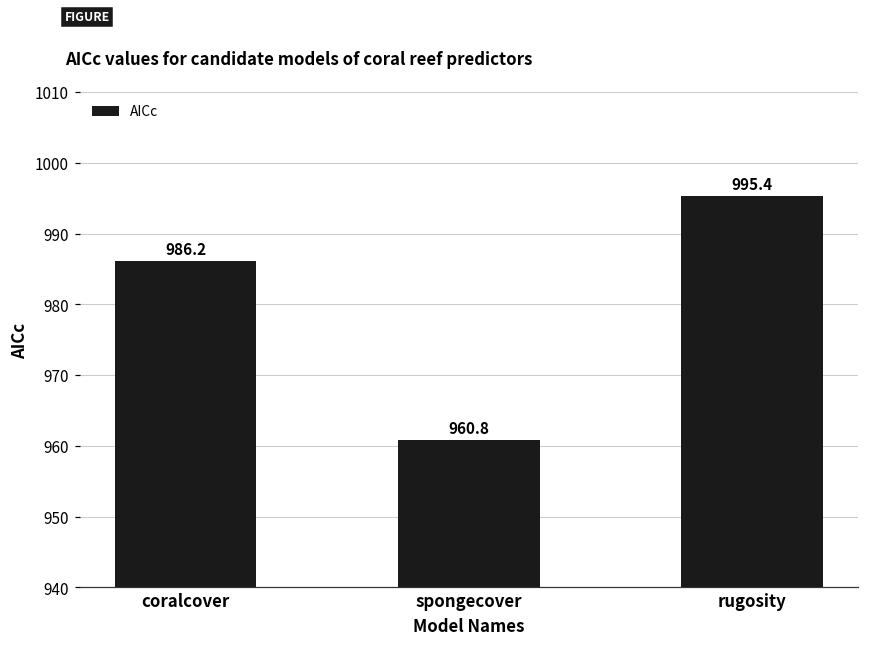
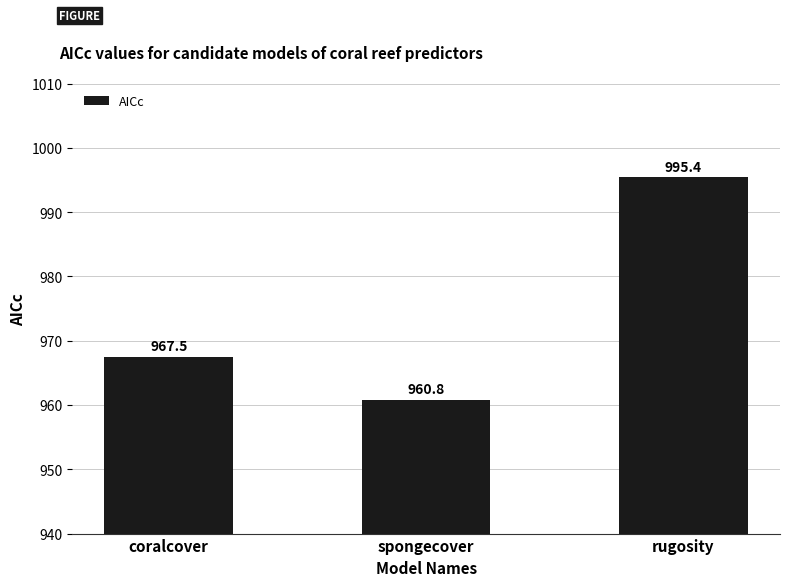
coralcover: 986.2 -> 967.5
